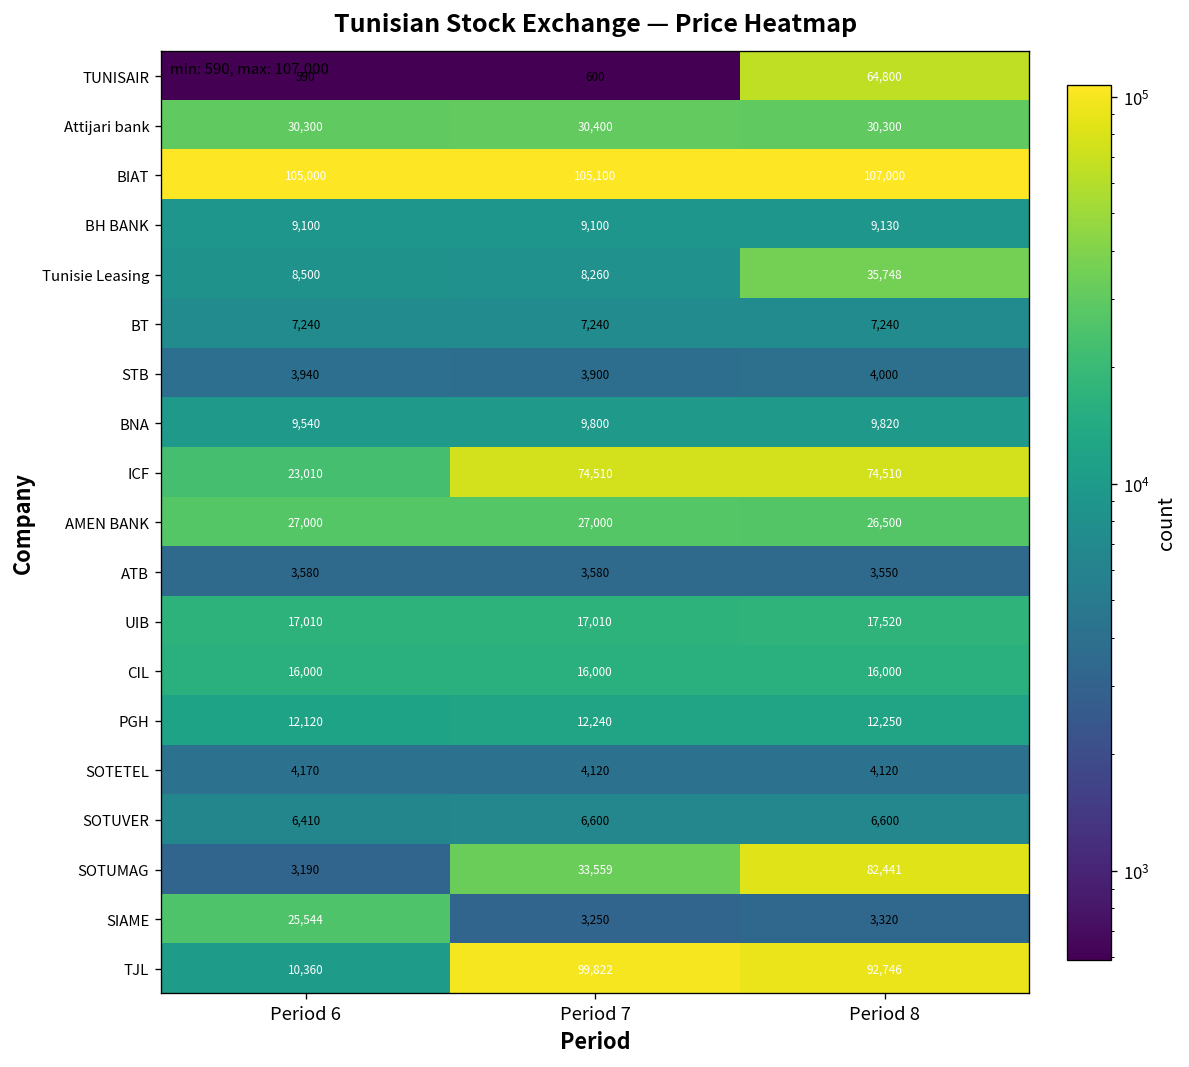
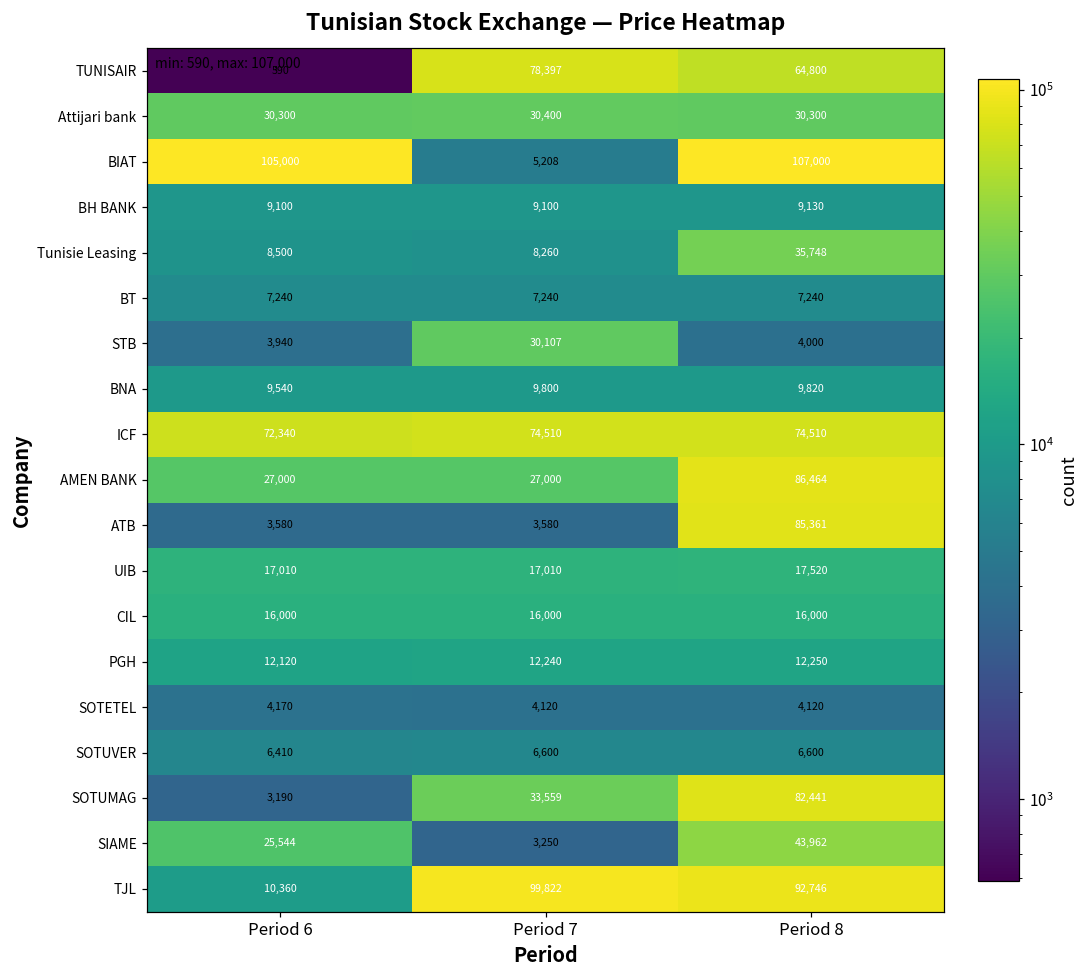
TUNISAIR, Period 7: 600 -> 78,397
BIAT, Period 7: 105,100 -> 5,208
STB, Period 7: 3,900 -> 30,107
ICF, Period 6: 23,010 -> 72,340
AMEN BANK, Period 8: 26,500 -> 86,464
ATB, Period 8: 3,550 -> 85,361
SIAME, Period 8: 3,320 -> 43,962
